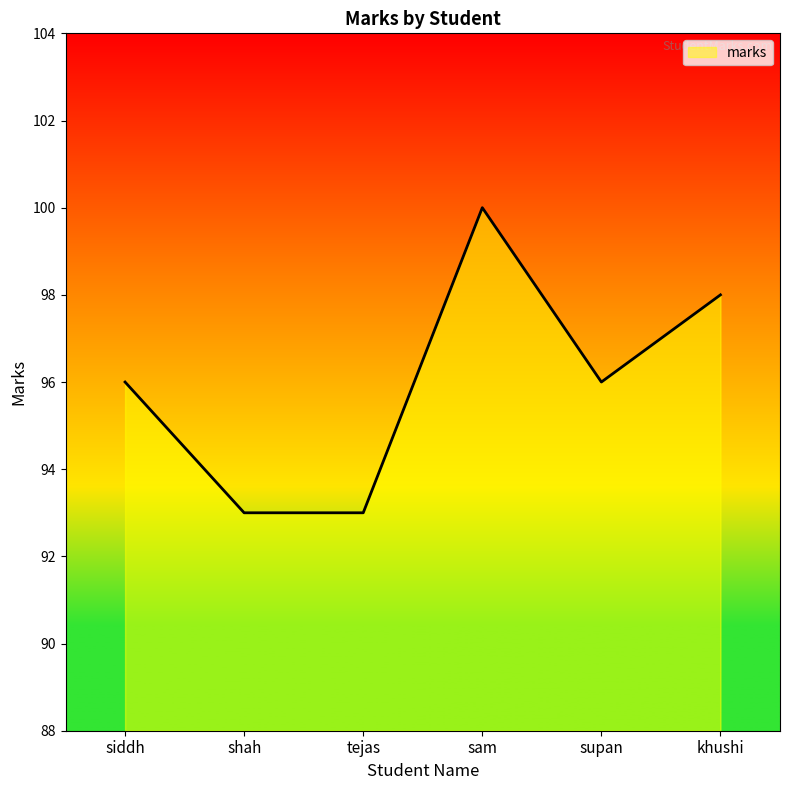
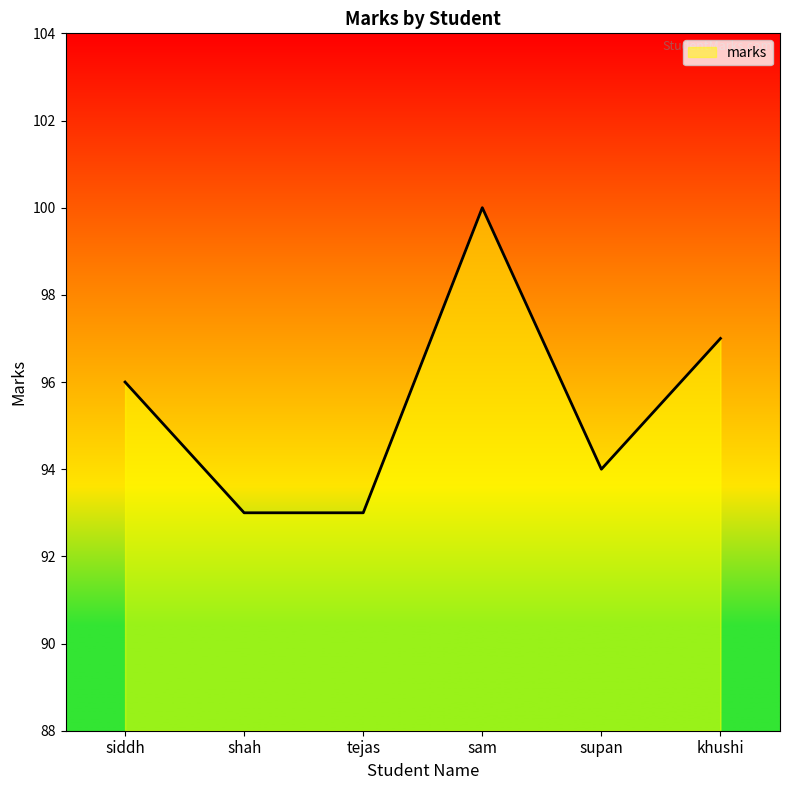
supan: 96 -> 94
khushi: 98 -> 97
